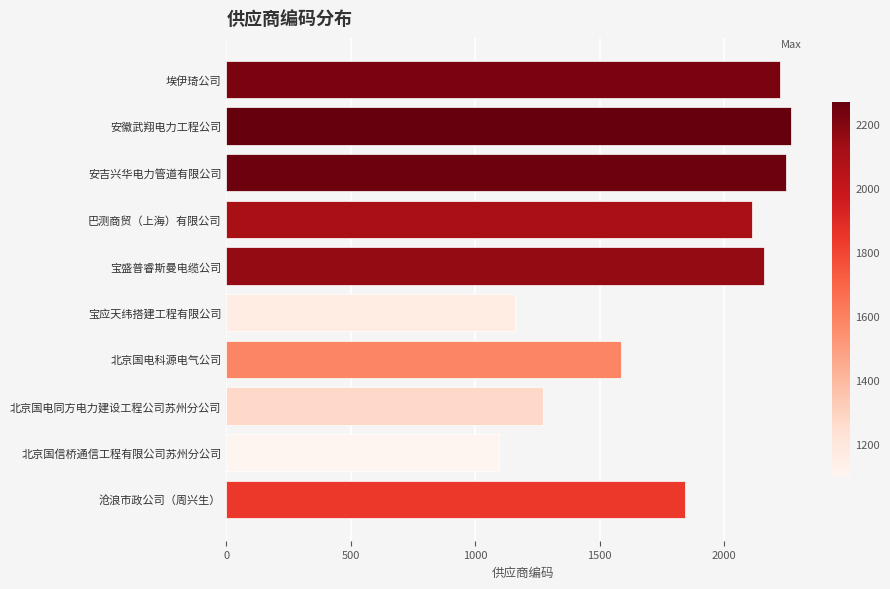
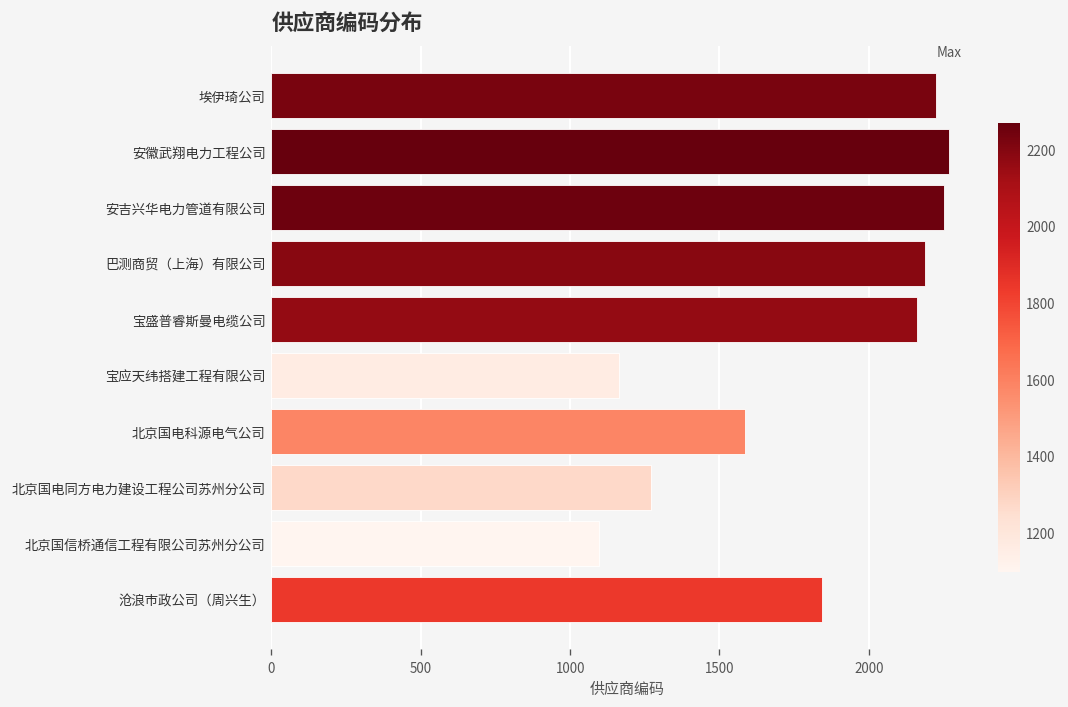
巴测商贸（上海）有限公司: 2110 -> 2190
